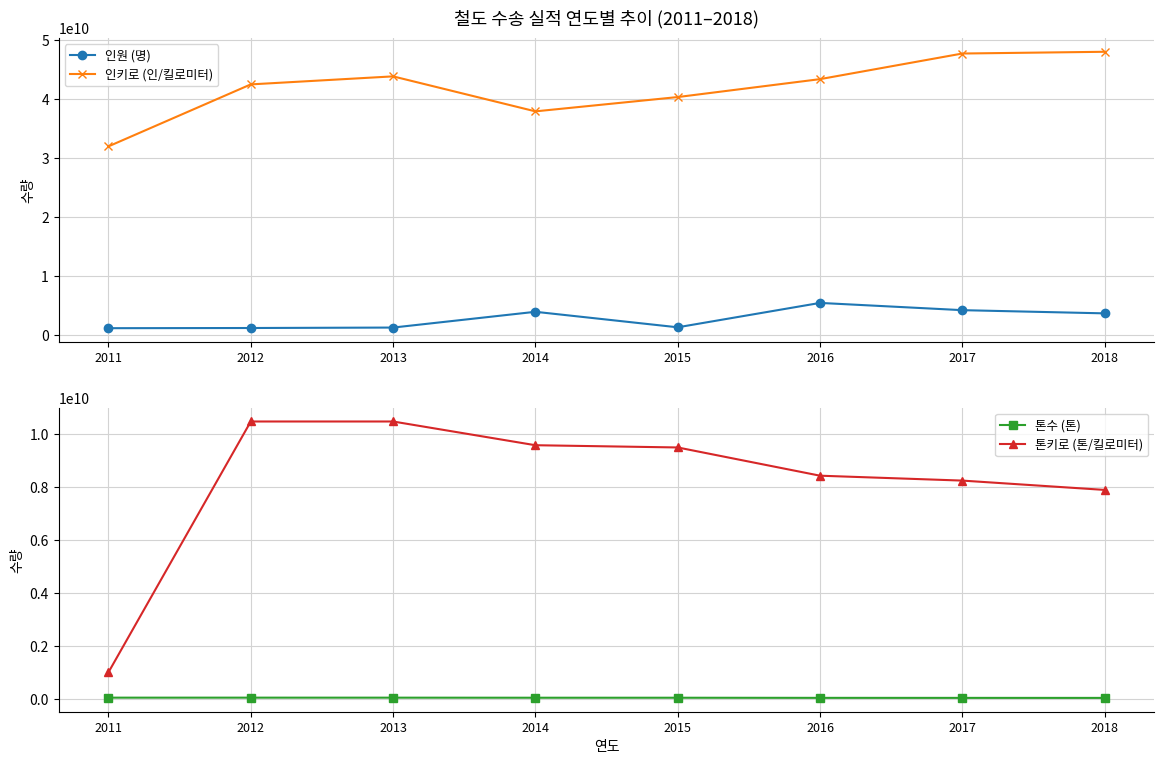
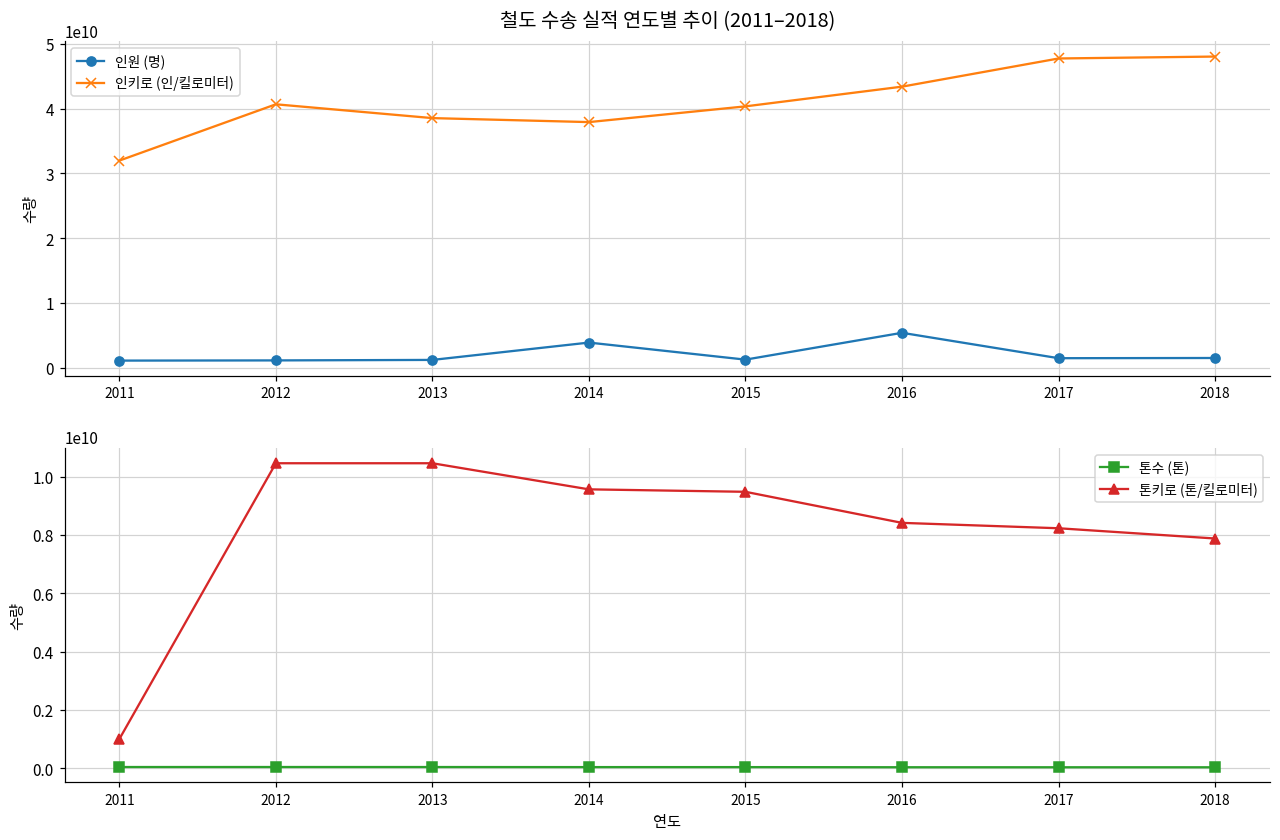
철도 수송 실적 연도별 추이 (2011–2018), 인키로 (인/킬로미터), 2012: 42000000000 -> 41000000000
철도 수송 실적 연도별 추이 (2011–2018), 인키로 (인/킬로미터), 2013: 44000000000 -> 39000000000
철도 수송 실적 연도별 추이 (2011–2018), 인원 (명), 2017: 4000000000 -> 1000000000
철도 수송 실적 연도별 추이 (2011–2018), 인원 (명), 2018: 4000000000 -> 2000000000
